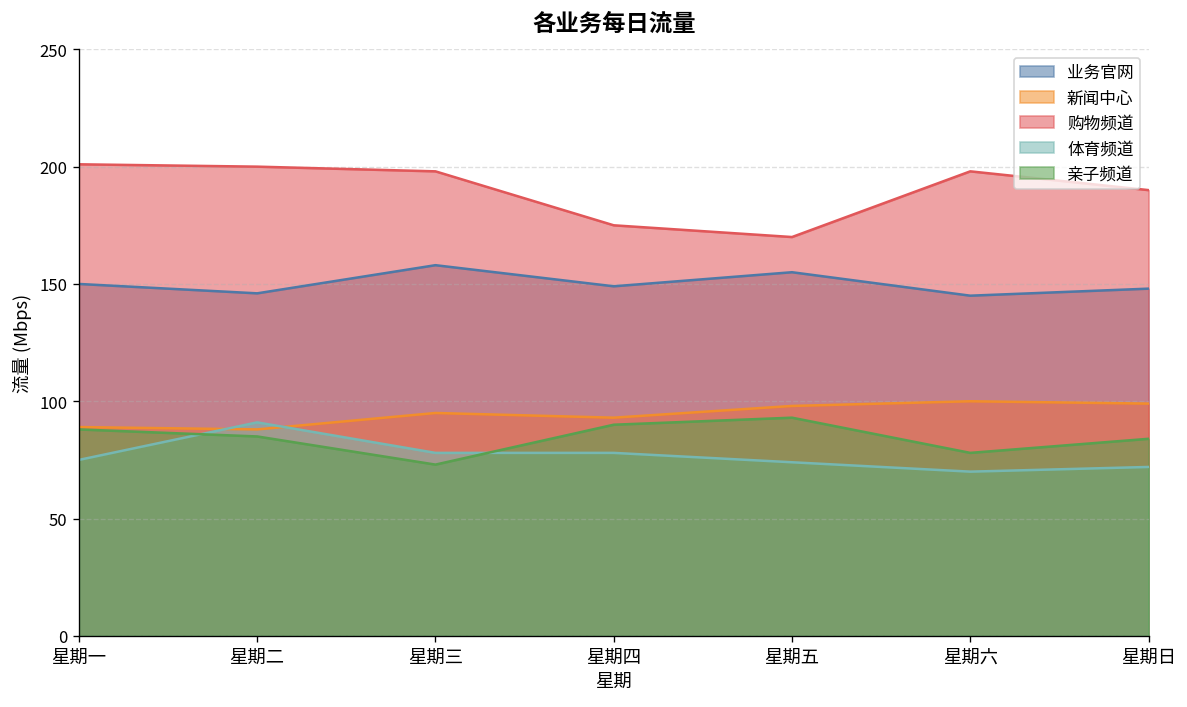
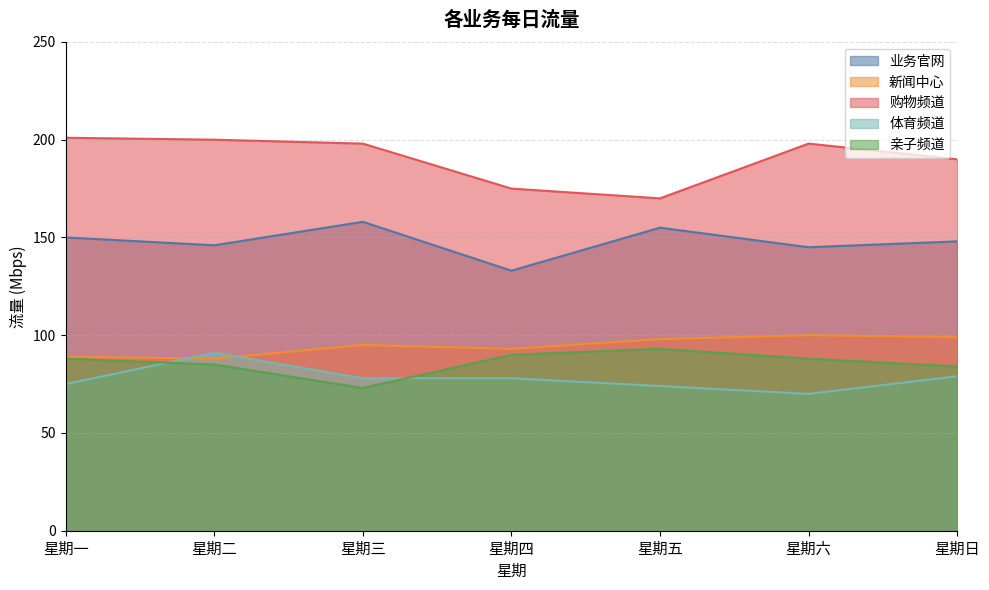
业务官网, 星期四: 149 -> 133
亲子频道, 星期六: 78 -> 88
体育频道, 星期日: 72 -> 79
